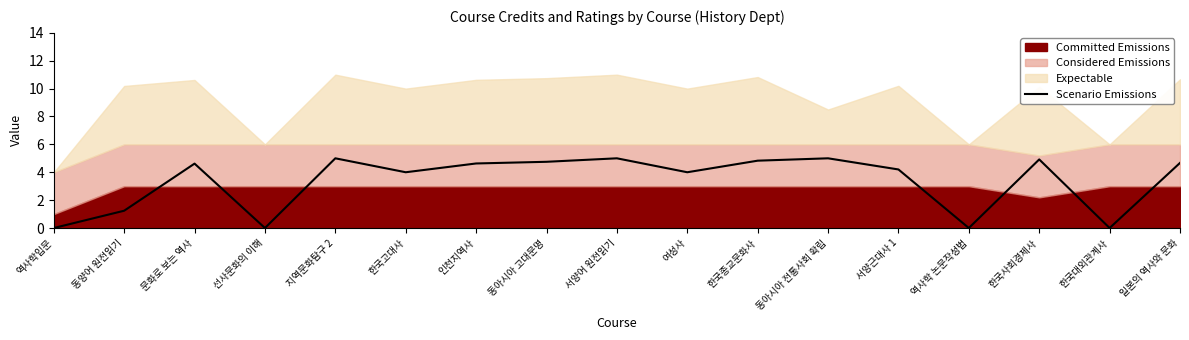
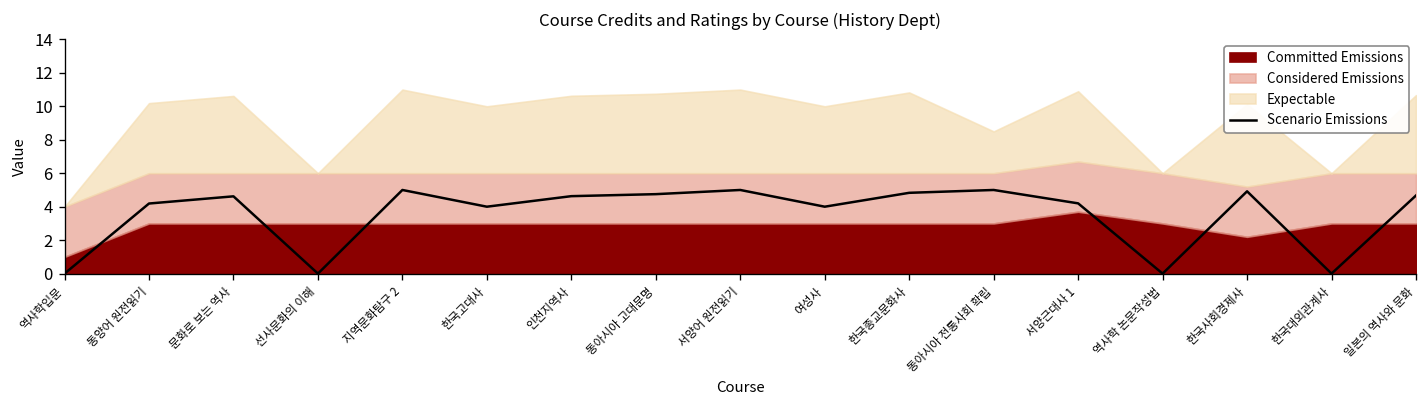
Scenario Emissions, 동양어 원전읽기: 1.2 -> 4.2
Committed Emissions, 서양근대사 1: 3.0 -> 3.7
